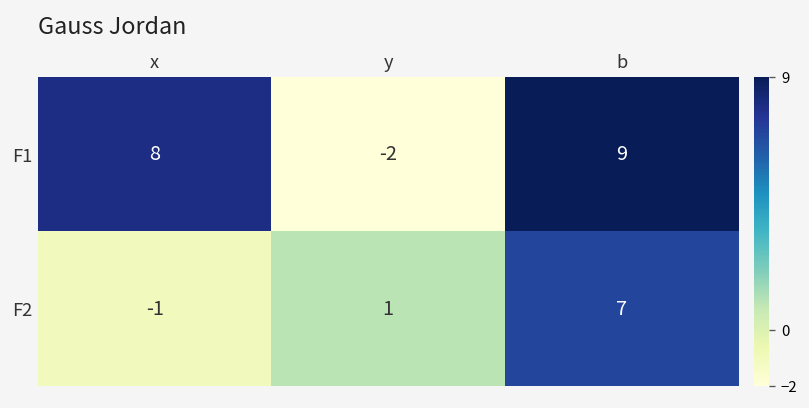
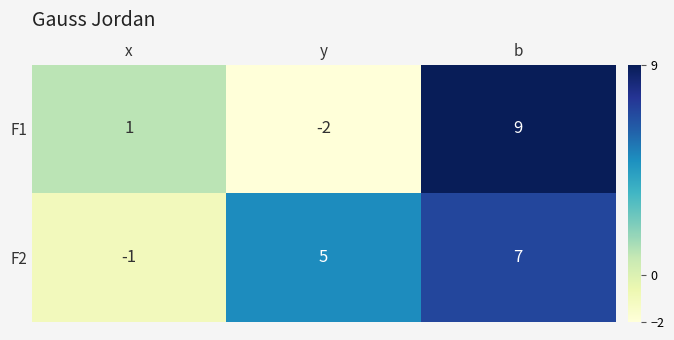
F1, x: 8 -> 1
F2, y: 1 -> 5
